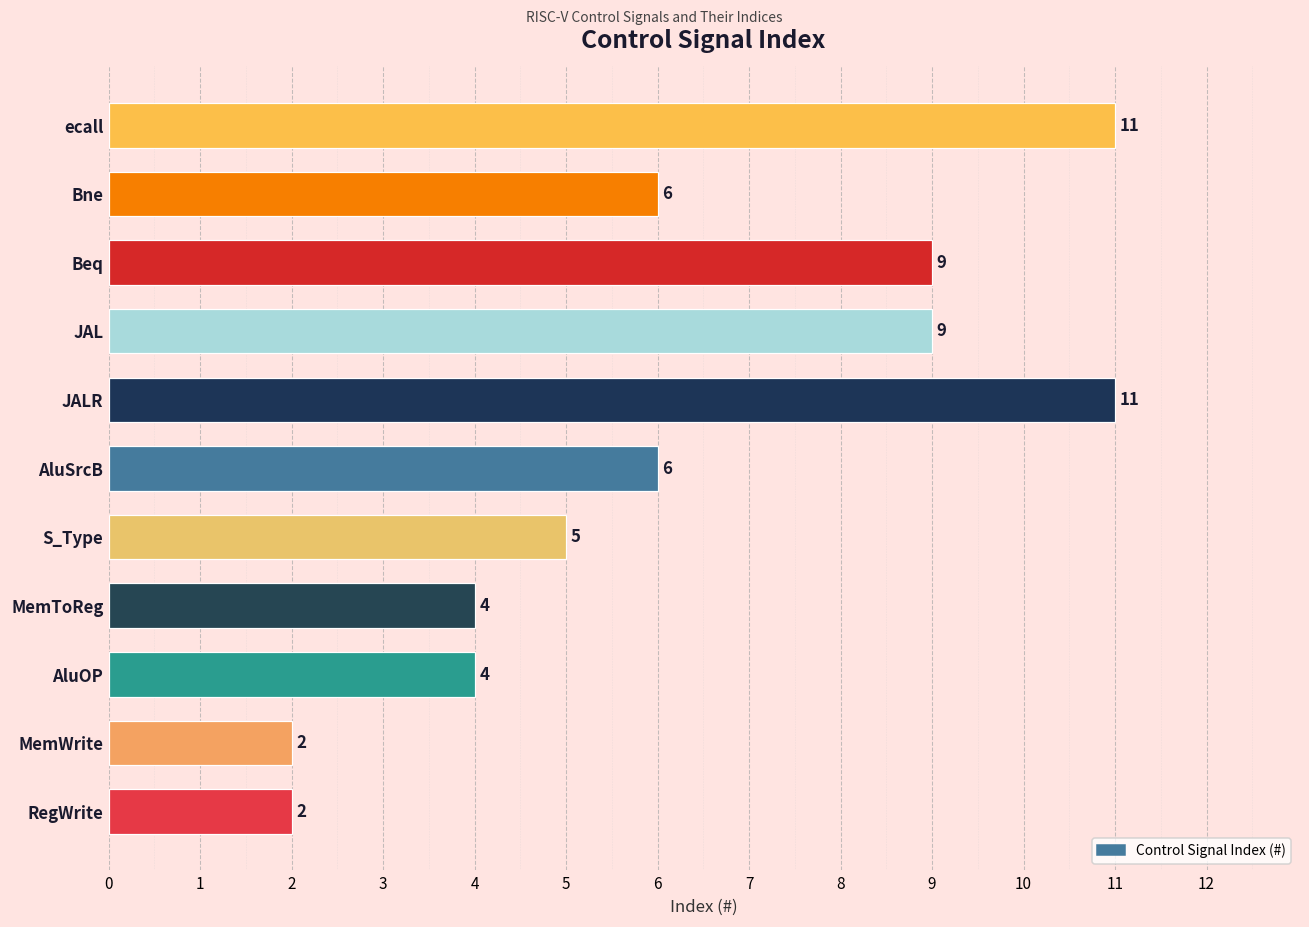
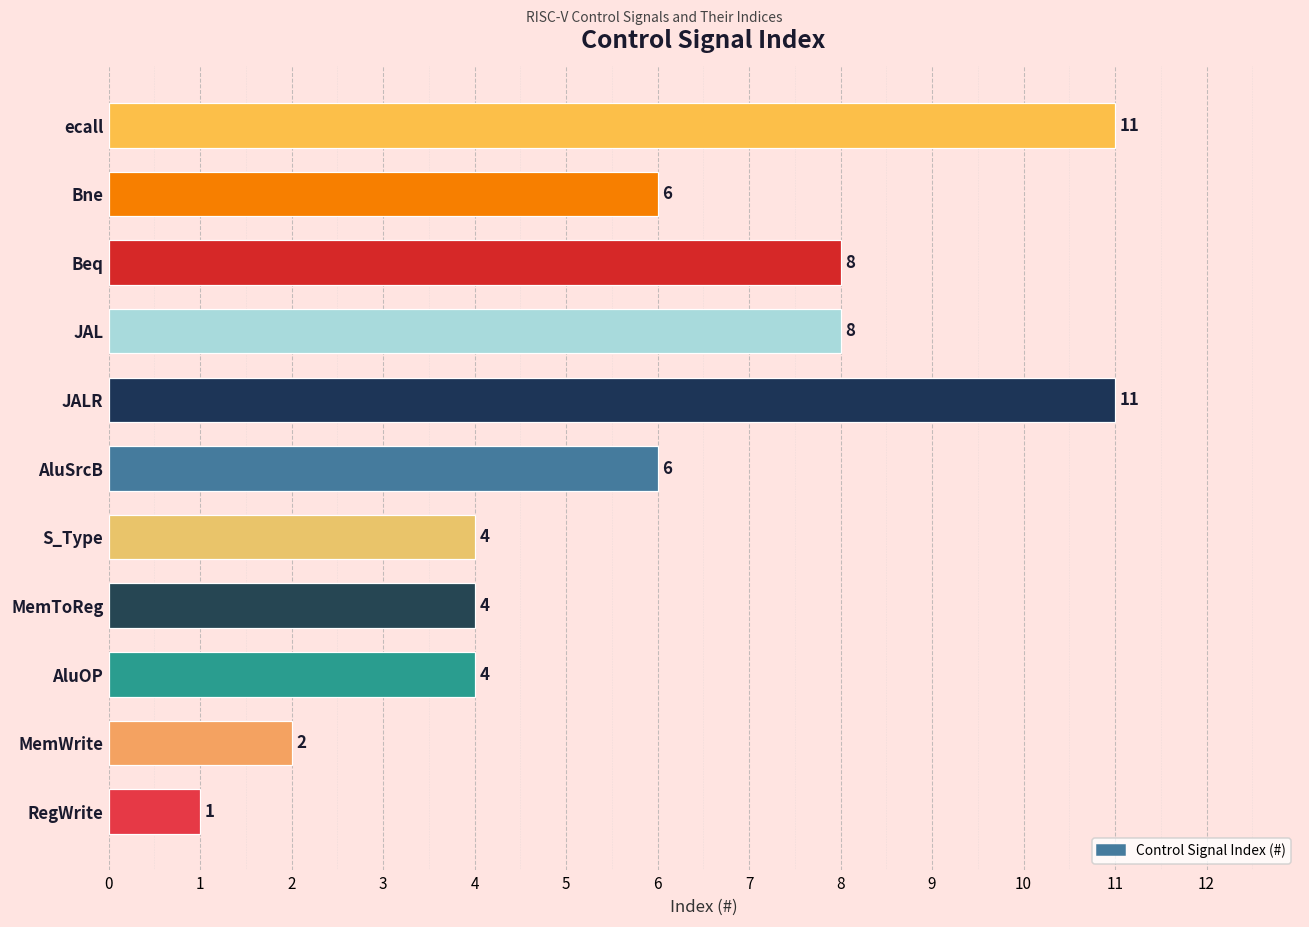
Beq: 9 -> 8
JAL: 9 -> 8
S_Type: 5 -> 4
RegWrite: 2 -> 1
